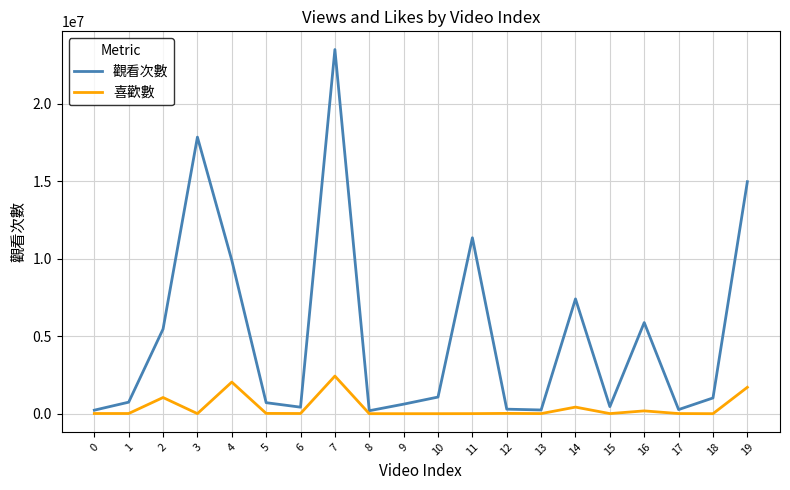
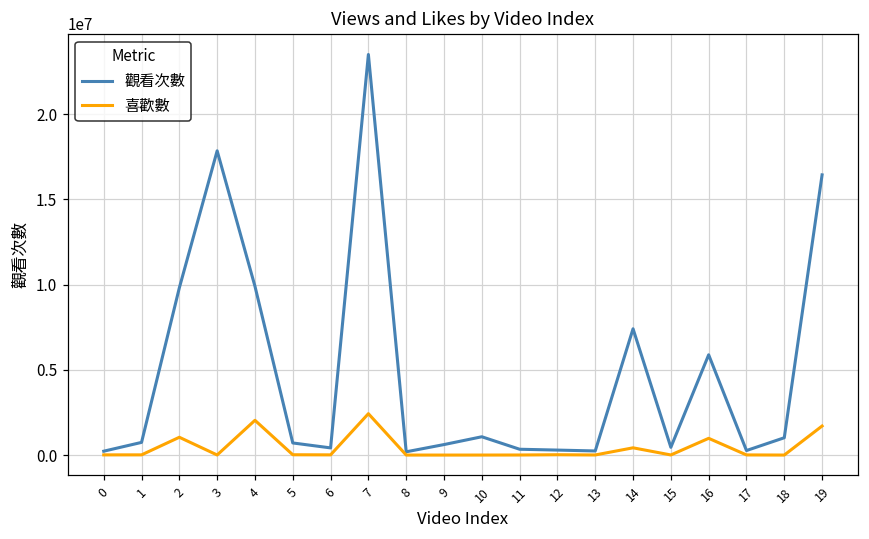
觀看次數, 2: 5500000 -> 9800000
觀看次數, 11: 11400000 -> 300000
喜歡數, 16: 200000 -> 1000000
觀看次數, 19: 15000000 -> 16400000
